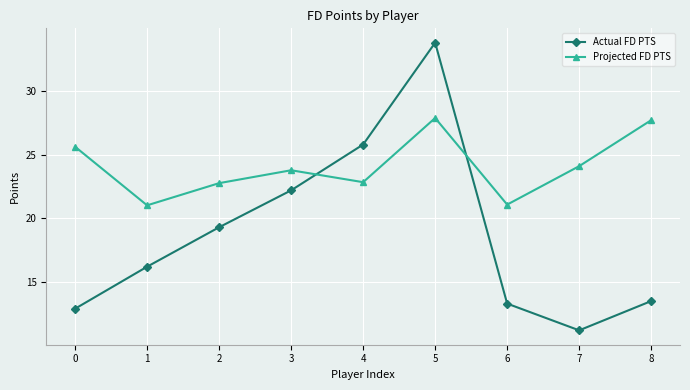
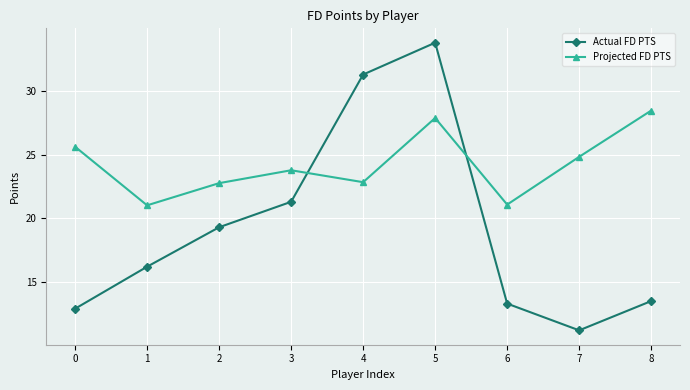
Actual FD PTS, 3: 22.2 -> 21.3
Actual FD PTS, 4: 25.8 -> 31.3
Projected FD PTS, 7: 24.1 -> 24.8
Projected FD PTS, 8: 27.7 -> 28.5
